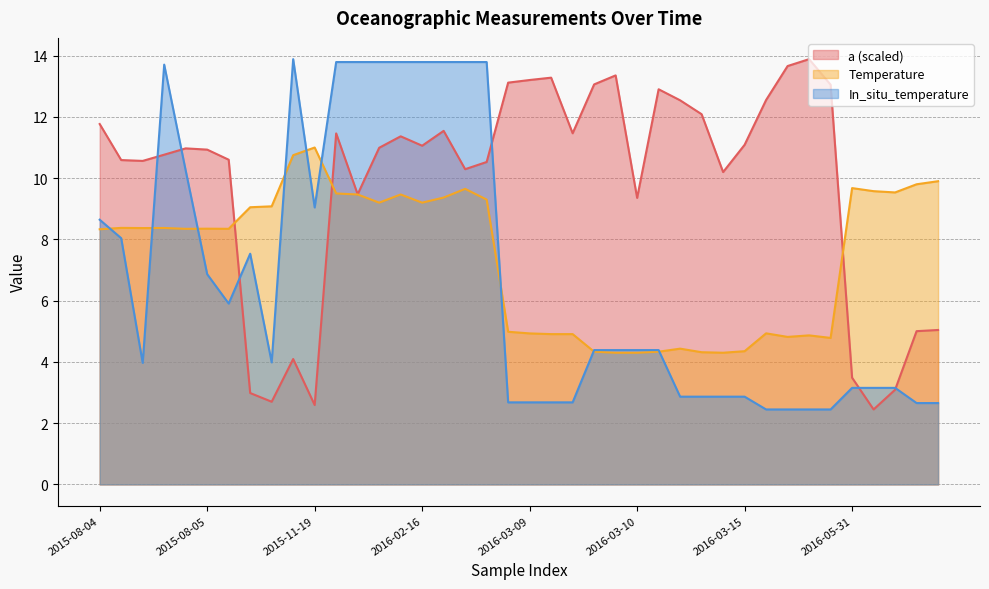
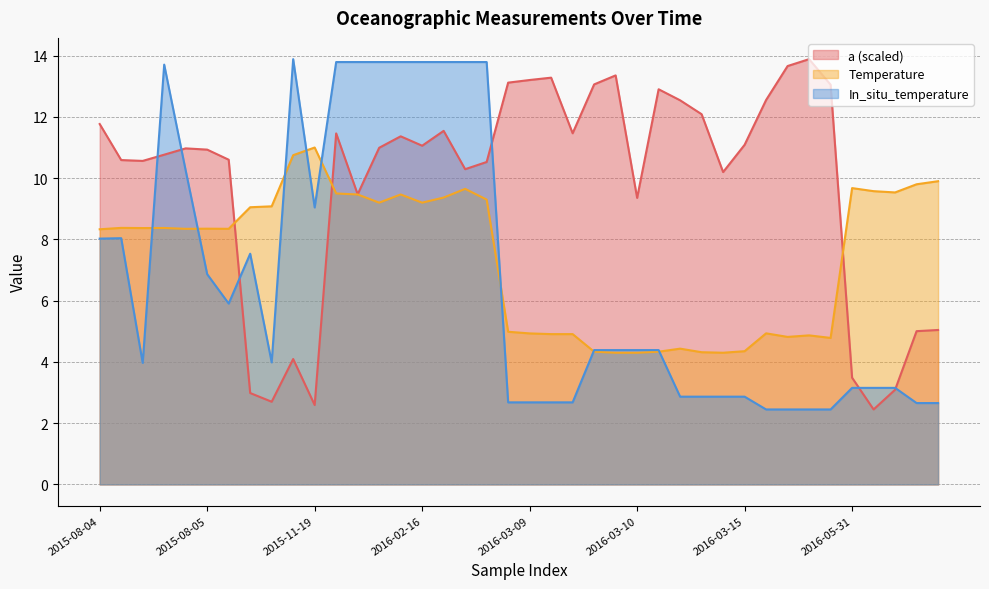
In_situ_temperature, 2015-08-04: 8.6 -> 8.0
